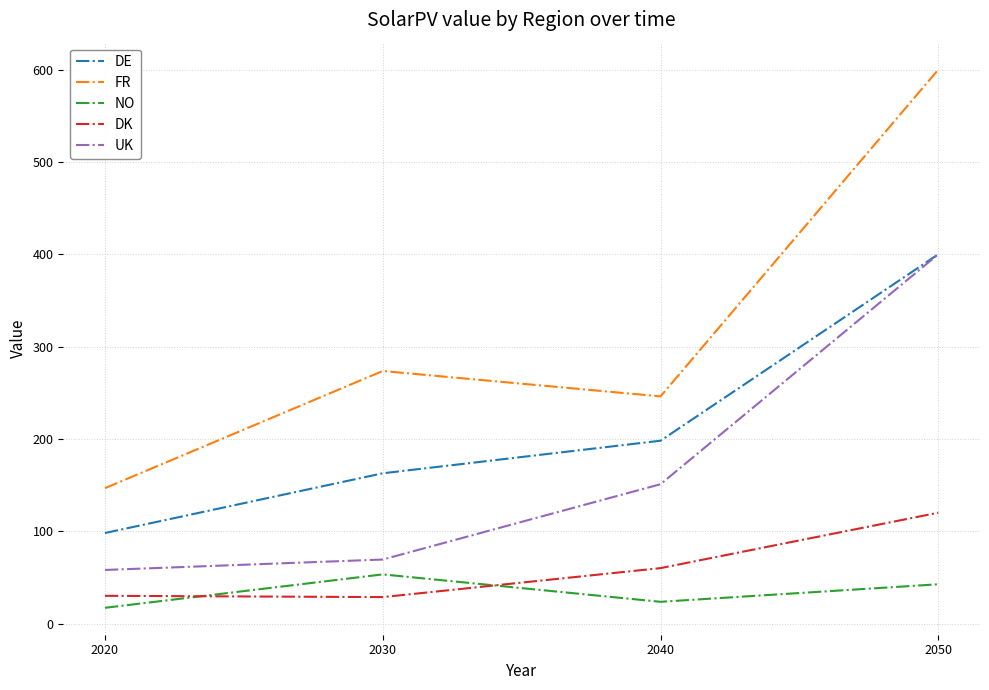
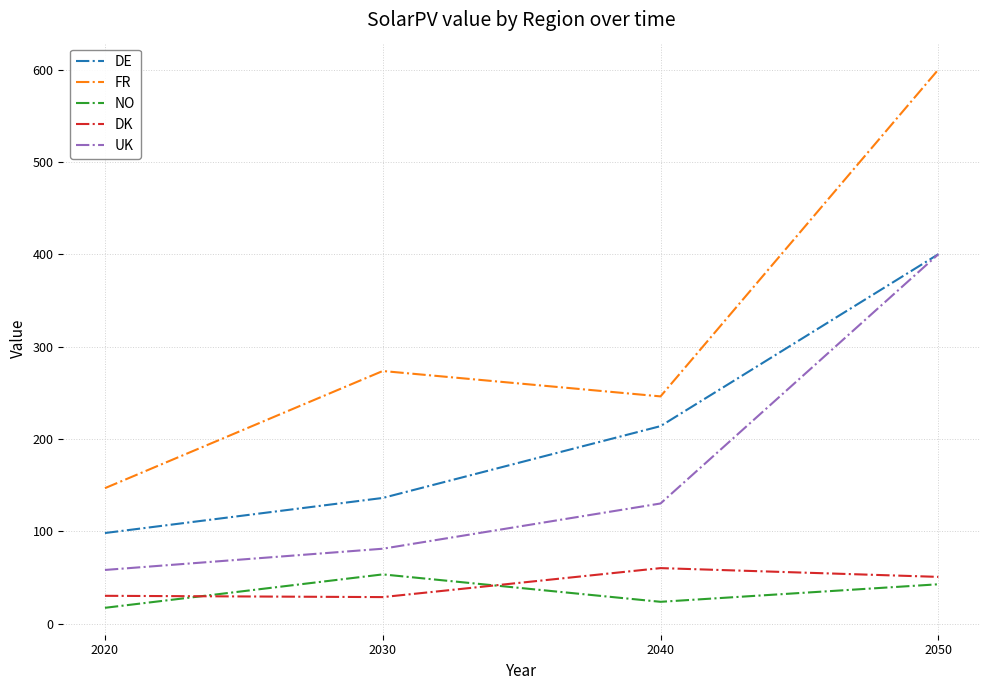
DE, 2030: 160 -> 140
UK, 2030: 70 -> 80
DE, 2040: 200 -> 210
UK, 2040: 150 -> 130
DK, 2050: 120 -> 50
